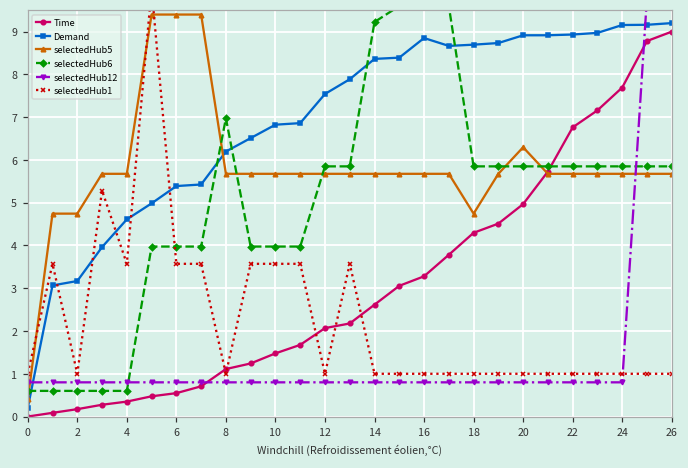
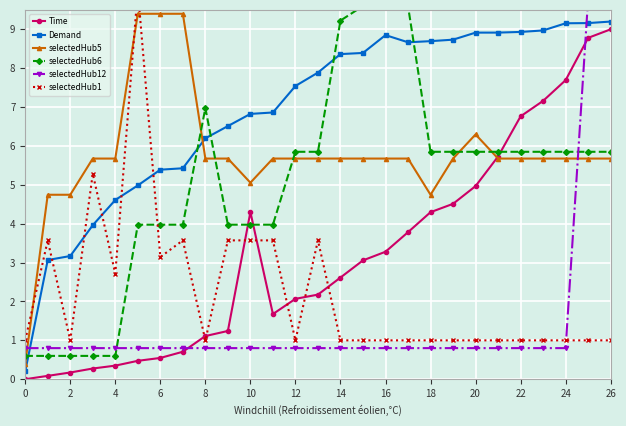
selectedHub1, 4: 3.6 -> 2.7
selectedHub1, 6: 3.6 -> 3.1
Time, 10: 1.5 -> 4.3
selectedHub5, 10: 5.7 -> 5.1
